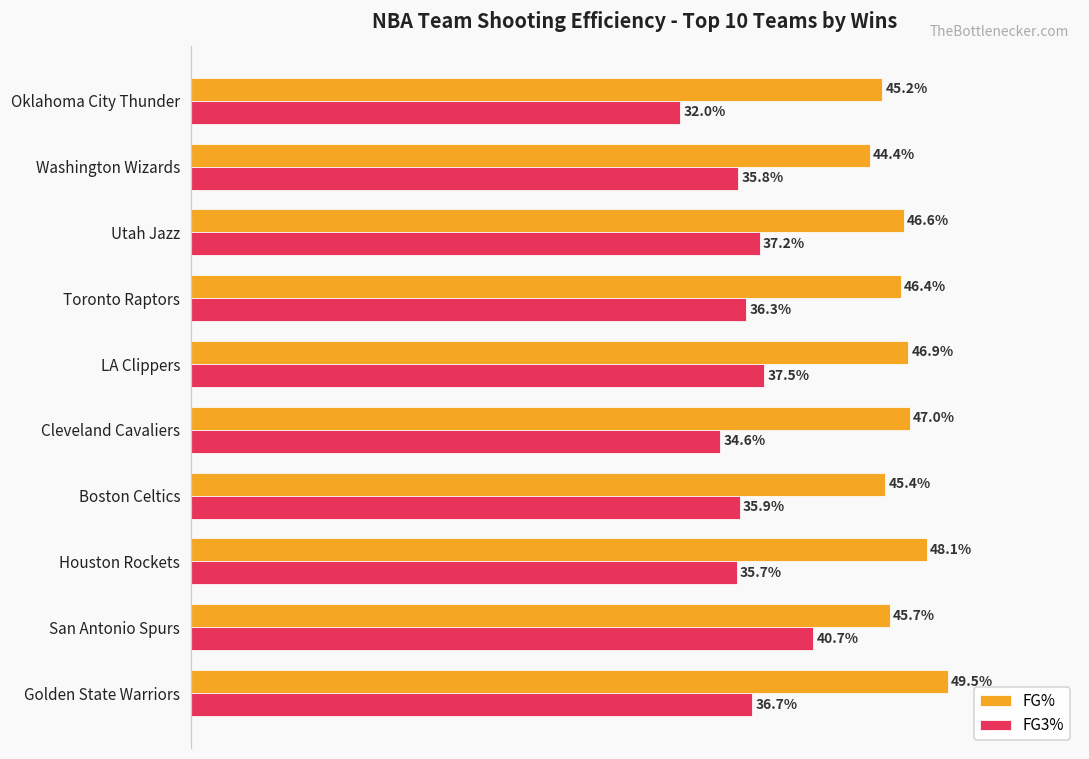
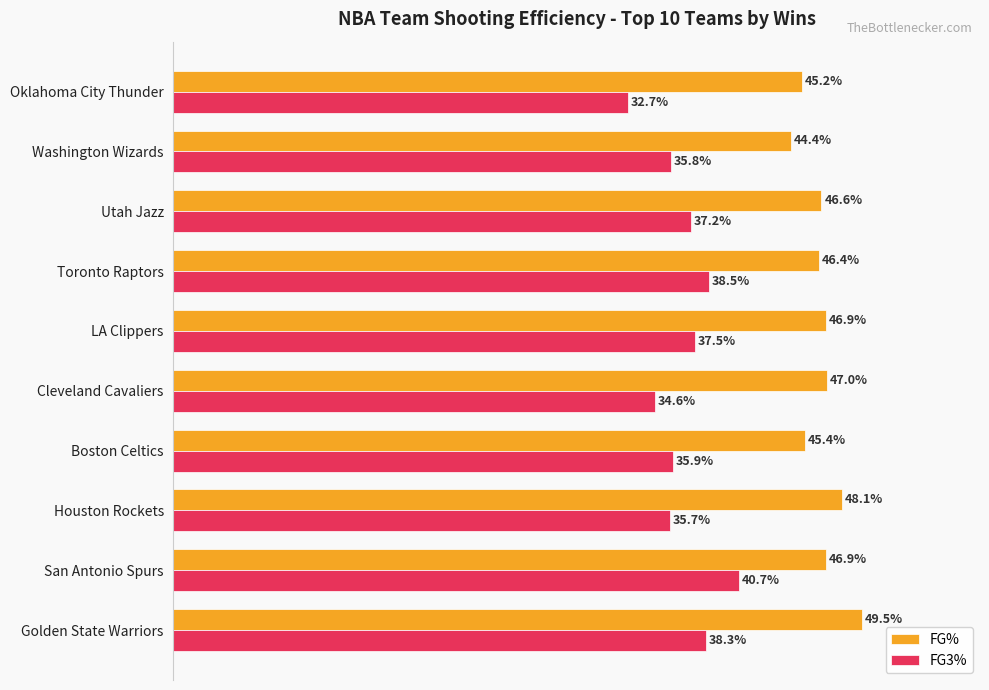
FG3%, Oklahoma City Thunder: 32.0% -> 32.7%
FG3%, Toronto Raptors: 36.3% -> 38.5%
FG%, San Antonio Spurs: 45.7% -> 46.9%
FG3%, Golden State Warriors: 36.7% -> 38.3%
